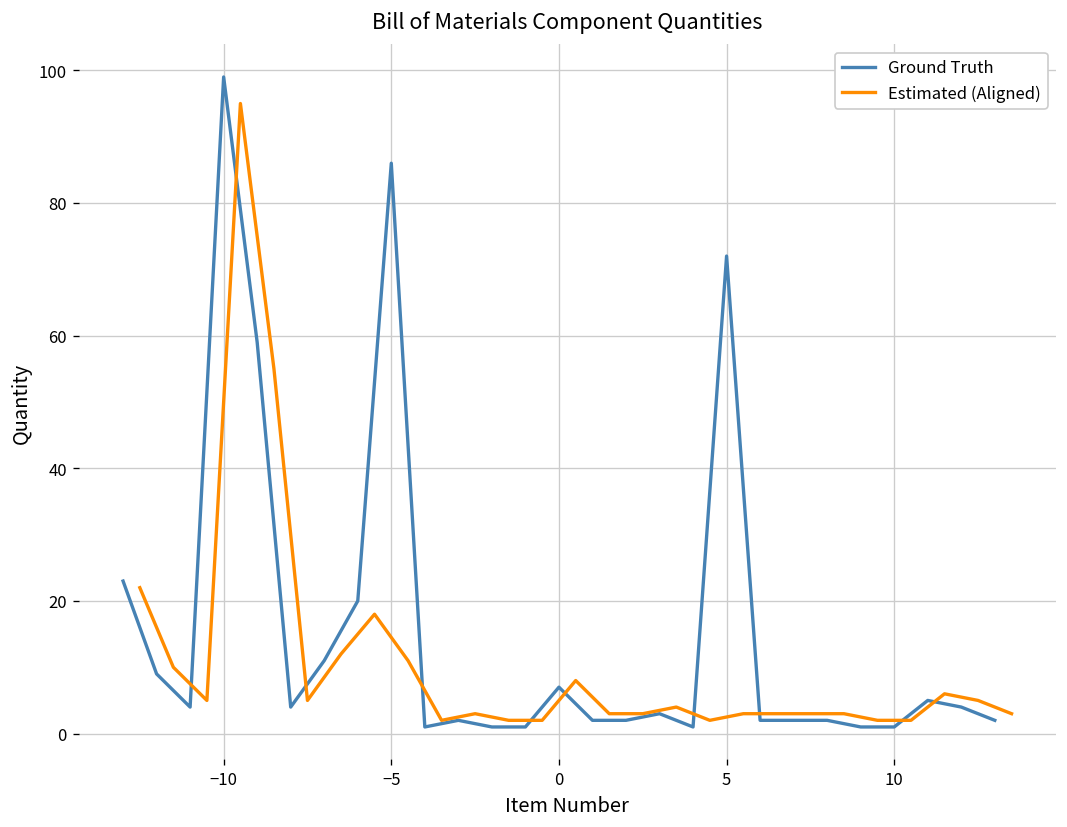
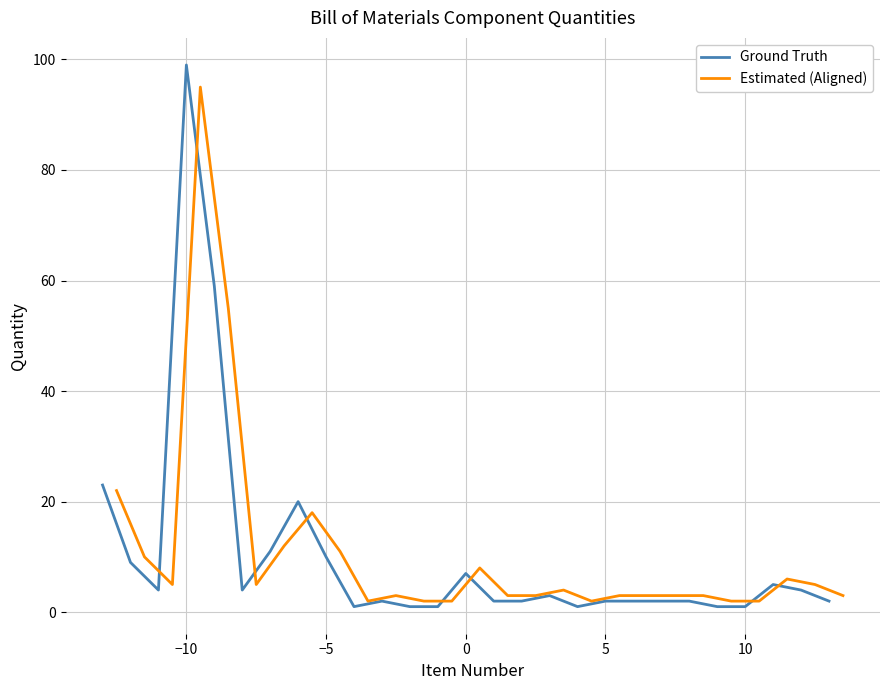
Ground Truth, −5: 86 -> 10
Ground Truth, 5: 72 -> 2
